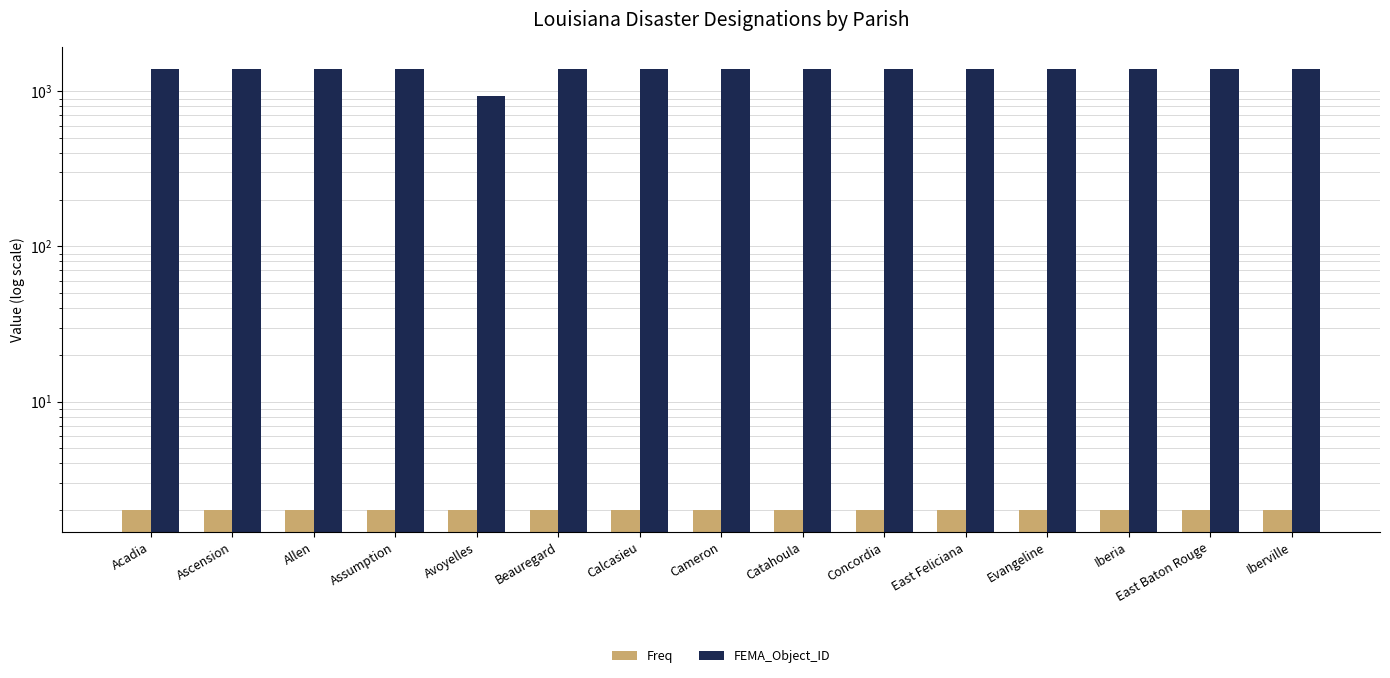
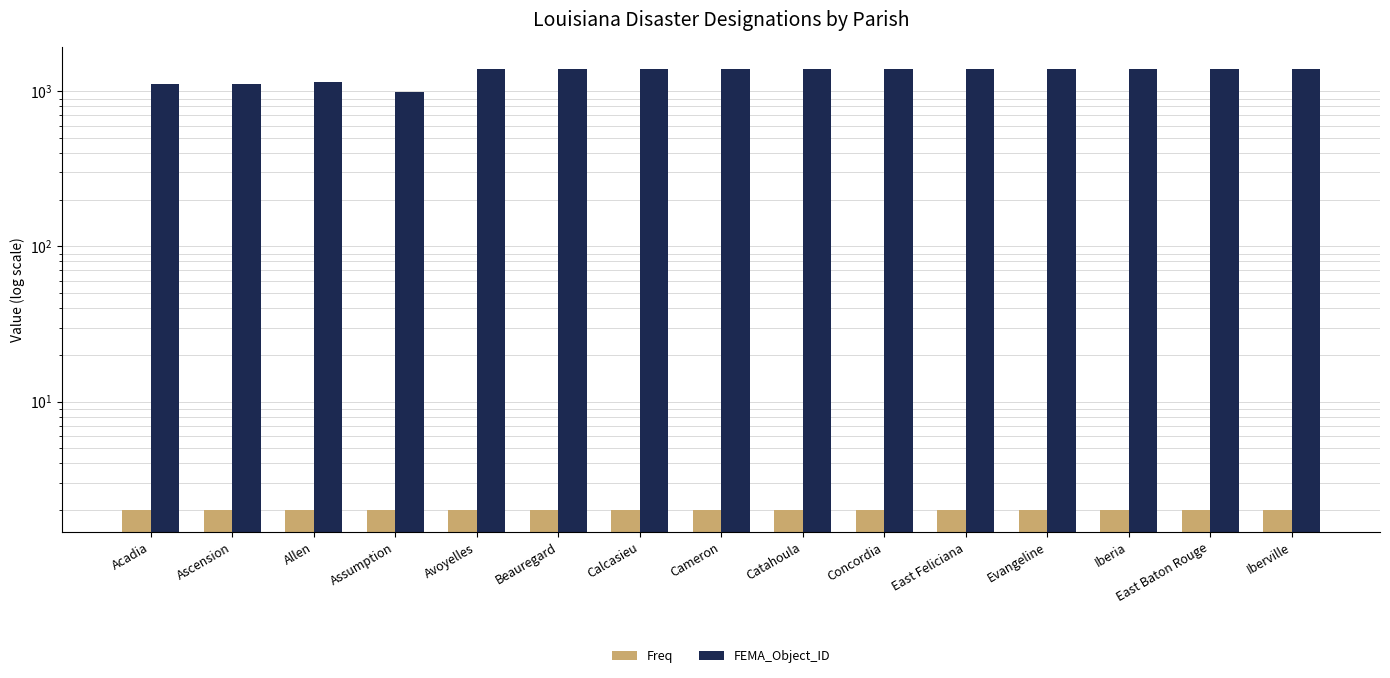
FEMA_Object_ID, Acadia: 1400 -> 1100
FEMA_Object_ID, Ascension: 1400 -> 1100
FEMA_Object_ID, Allen: 1400 -> 1100
FEMA_Object_ID, Assumption: 1400 -> 1000
FEMA_Object_ID, Avoyelles: 900 -> 1400
